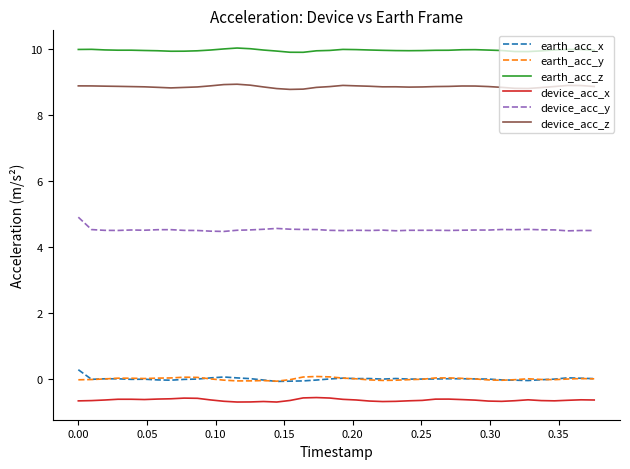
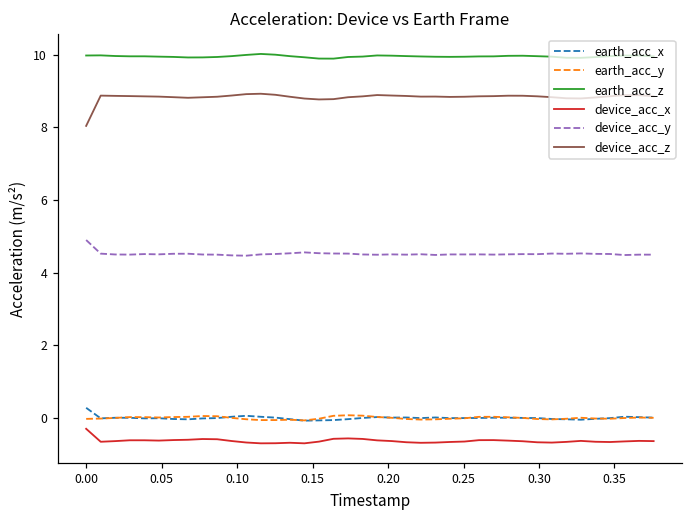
device_acc_x, 0.00: -0.7 -> -0.3
device_acc_z, 0.00: 8.9 -> 8.0
